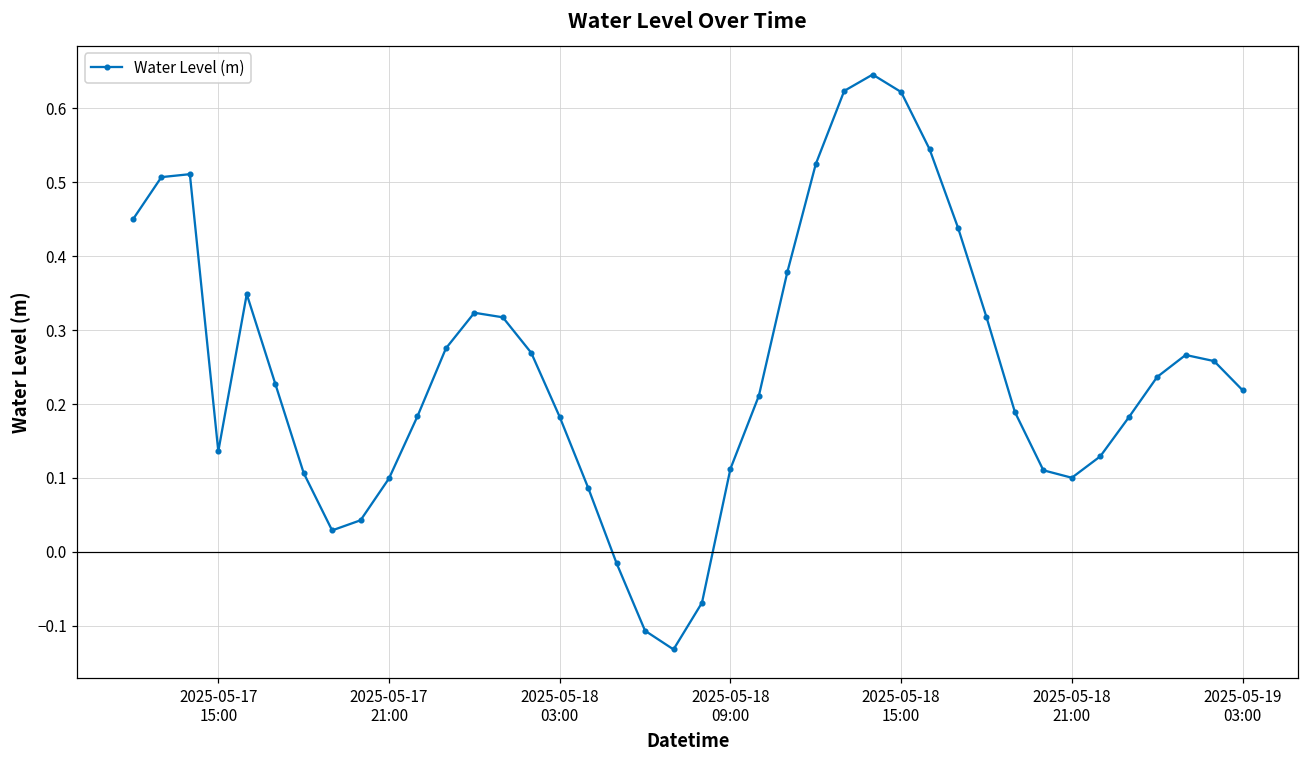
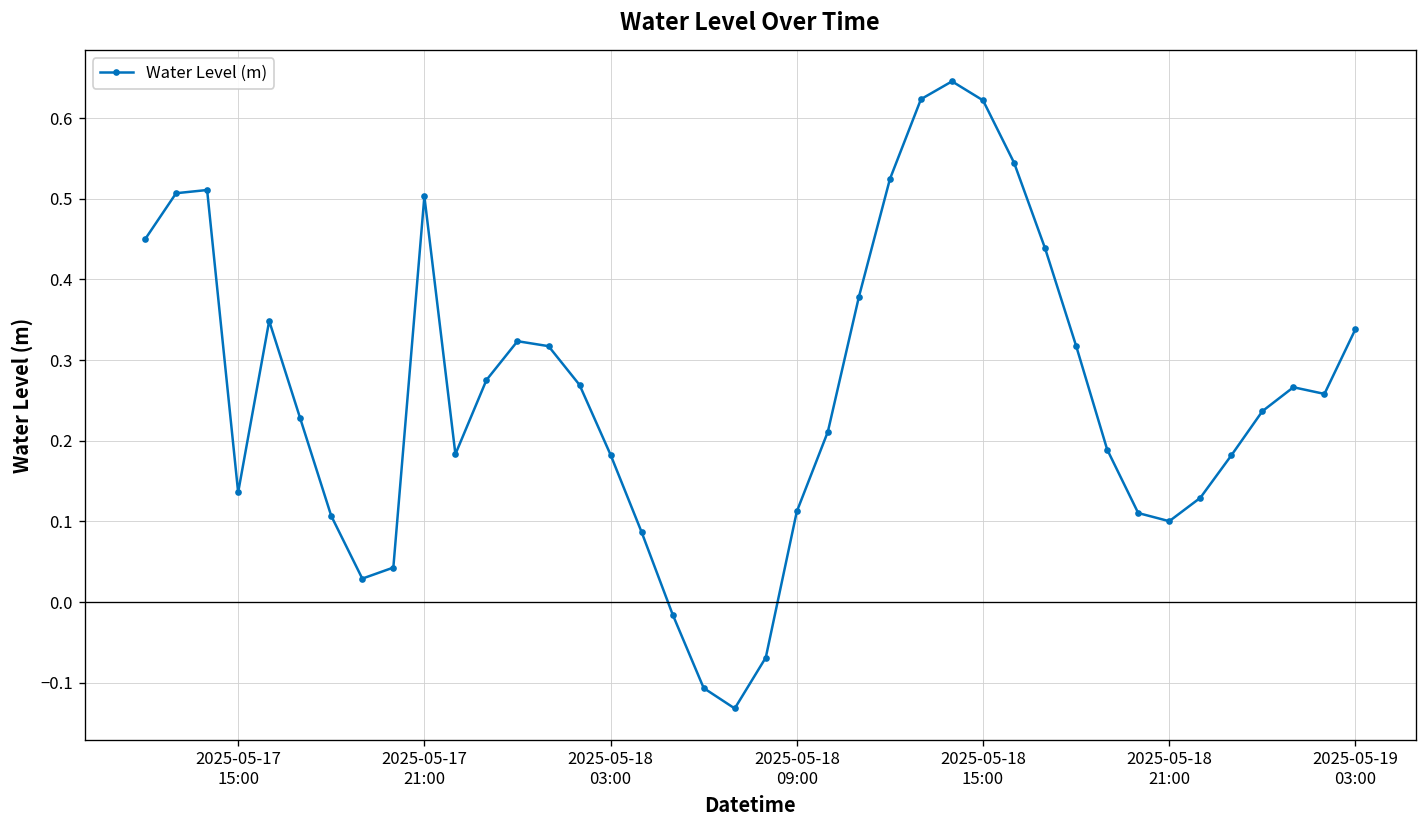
2025-05-17 21:00: 0.10 -> 0.50
2025-05-19 03:00: 0.22 -> 0.34
